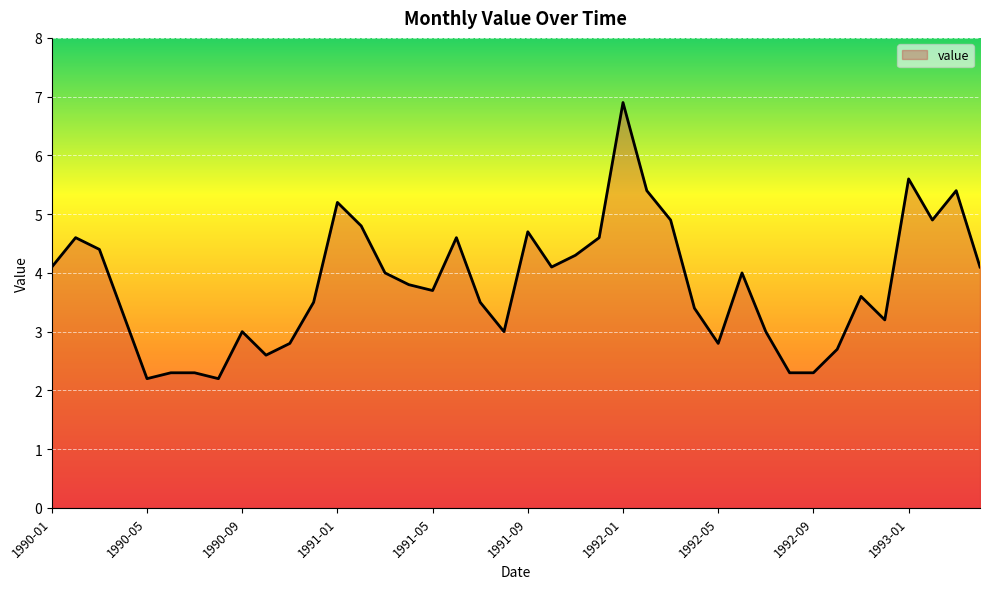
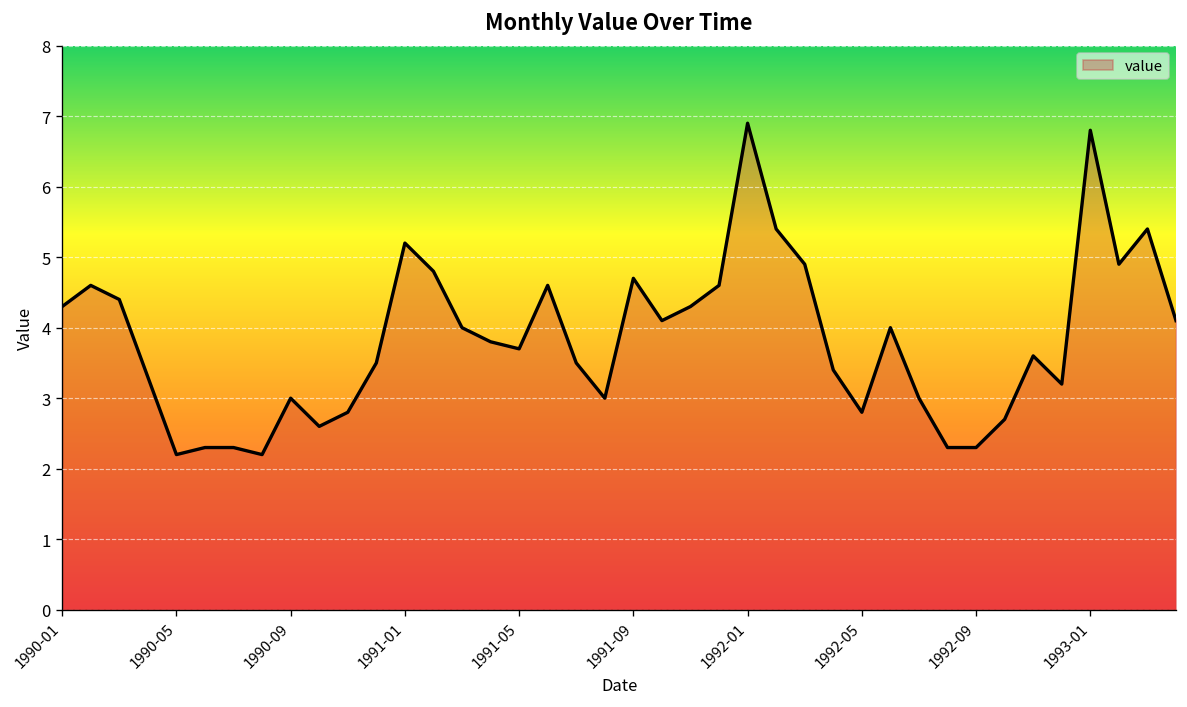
1990-01: 4.1 -> 4.3
1993-01: 5.6 -> 6.8
